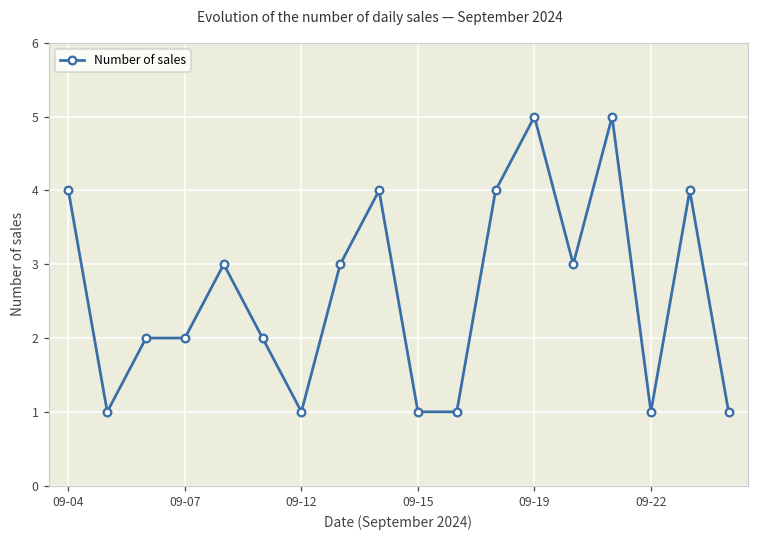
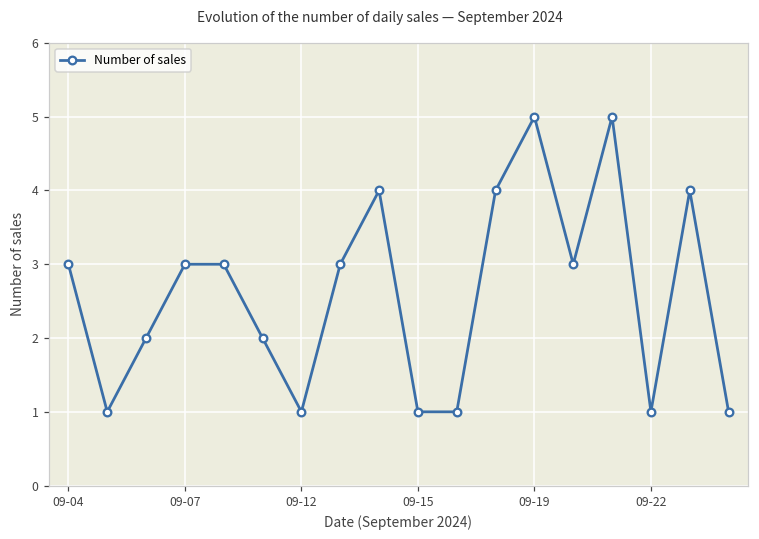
09-04: 4 -> 3
09-07: 2 -> 3
